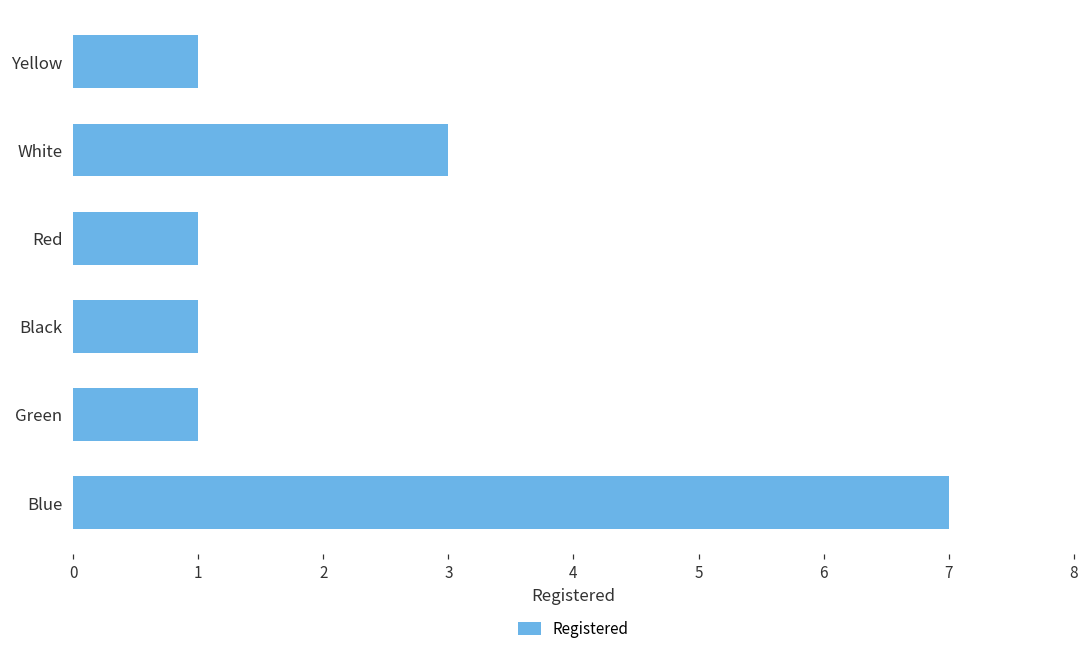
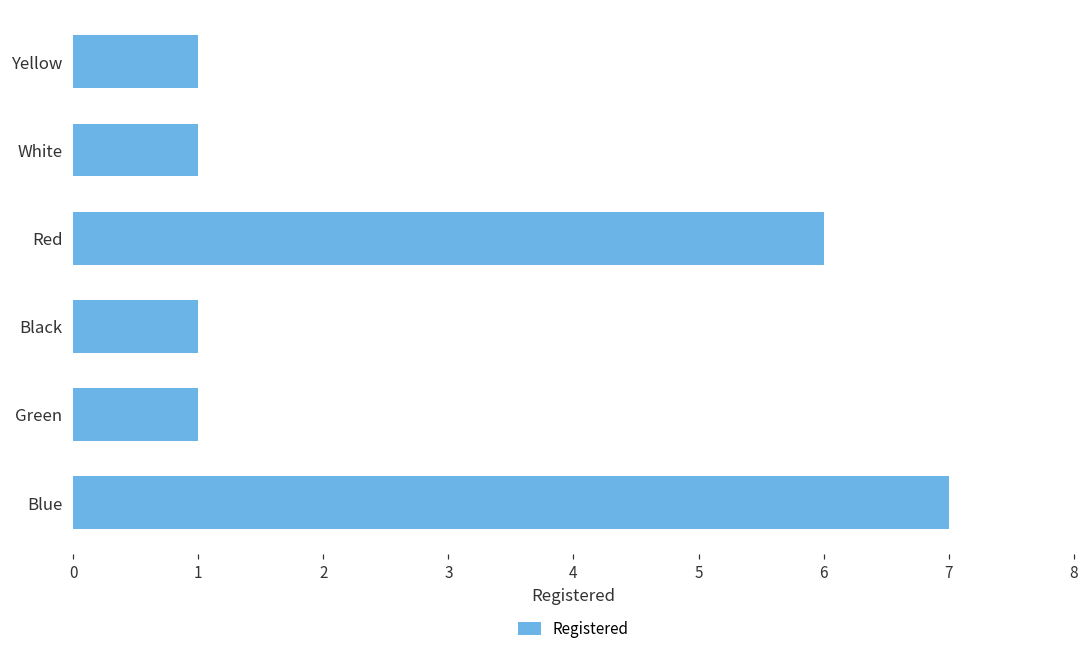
White: 3 -> 1
Red: 1 -> 6
